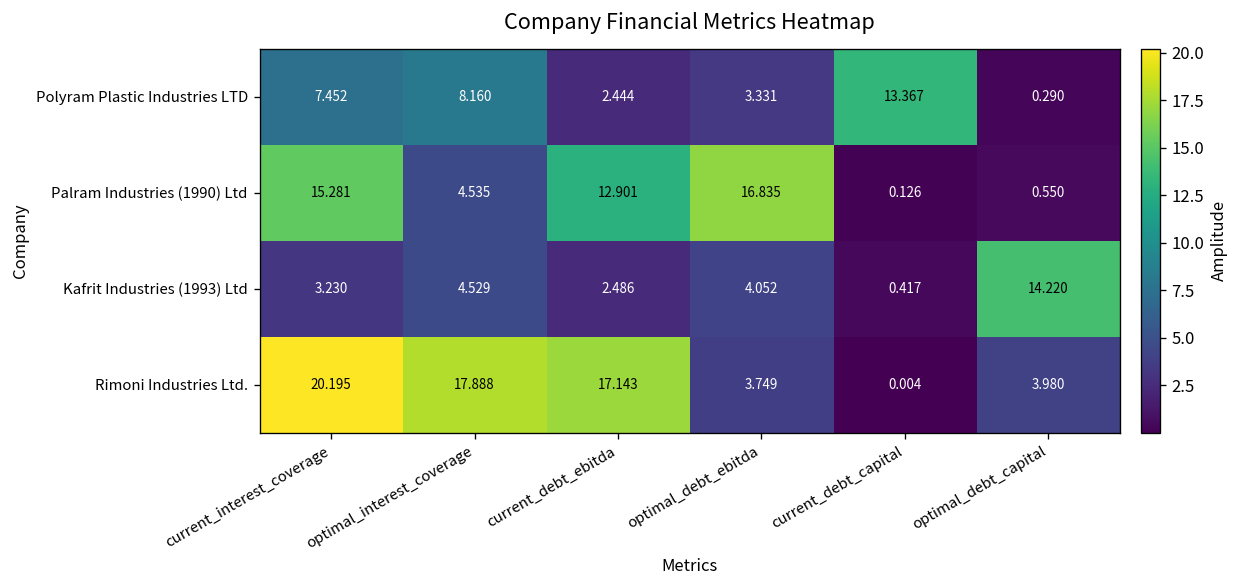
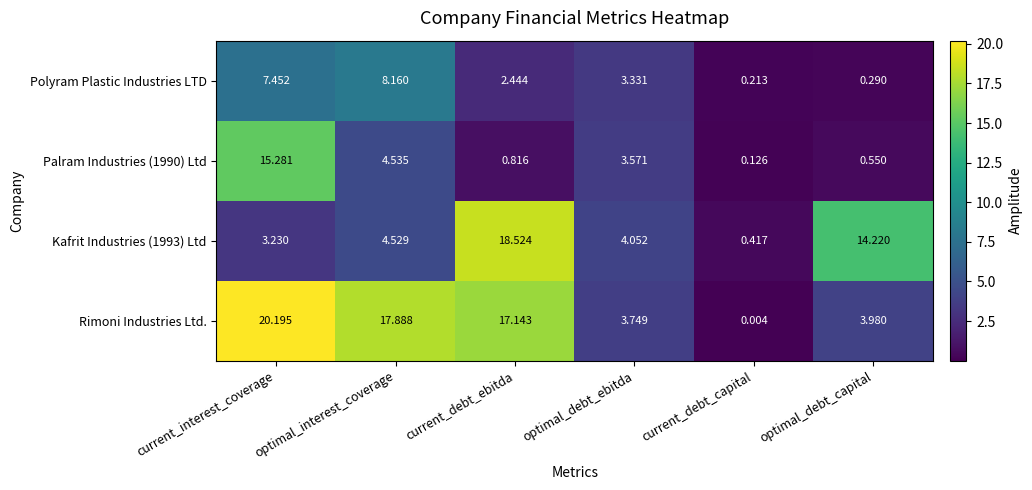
Polyram Plastic Industries LTD, current_debt_capital: 13.367 -> 0.213
Palram Industries (1990) Ltd, current_debt_ebitda: 12.901 -> 0.816
Palram Industries (1990) Ltd, optimal_debt_ebitda: 16.835 -> 3.571
Kafrit Industries (1993) Ltd, current_debt_ebitda: 2.486 -> 18.524
